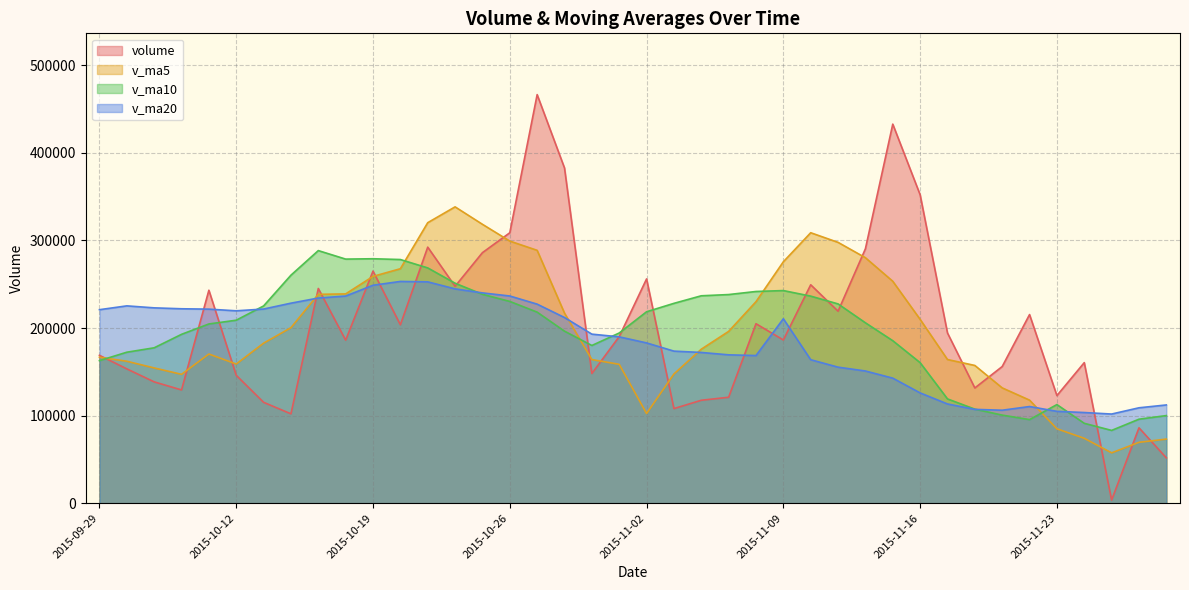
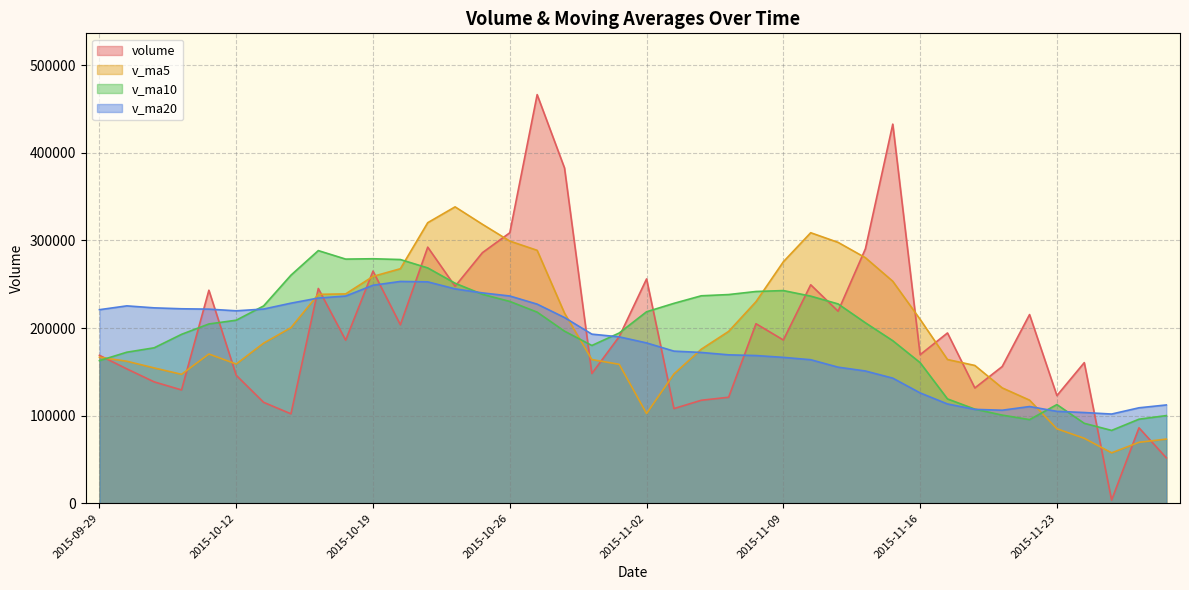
v_ma20, 2015-11-09: 210000 -> 170000
volume, 2015-11-16: 350000 -> 170000
